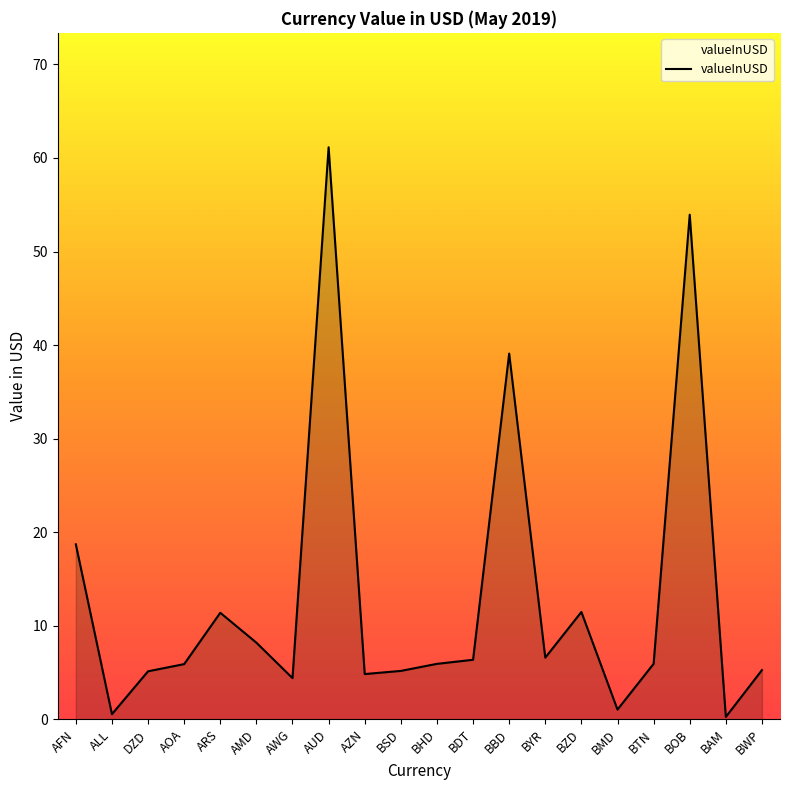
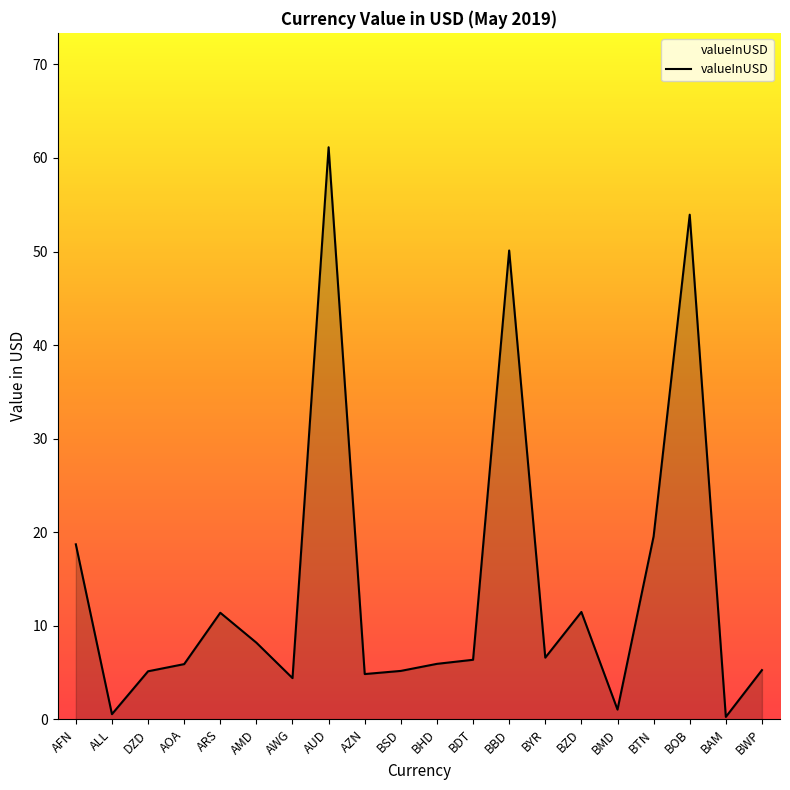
BBD: 39 -> 50
BTN: 6 -> 20
